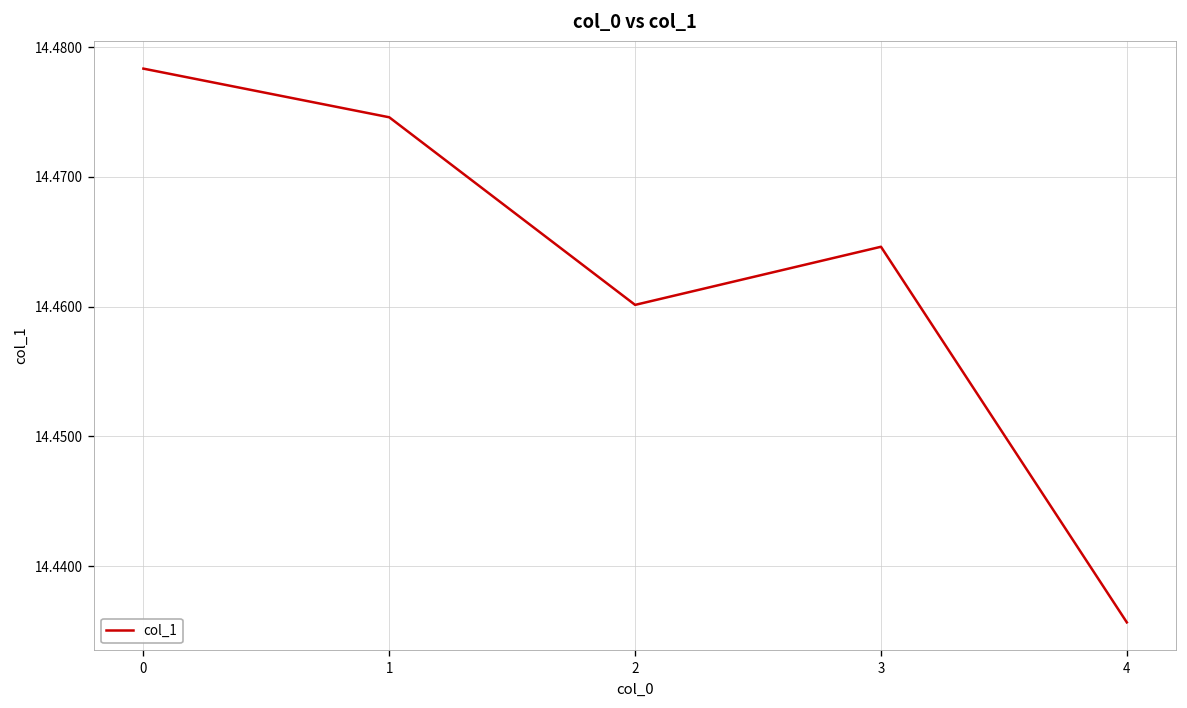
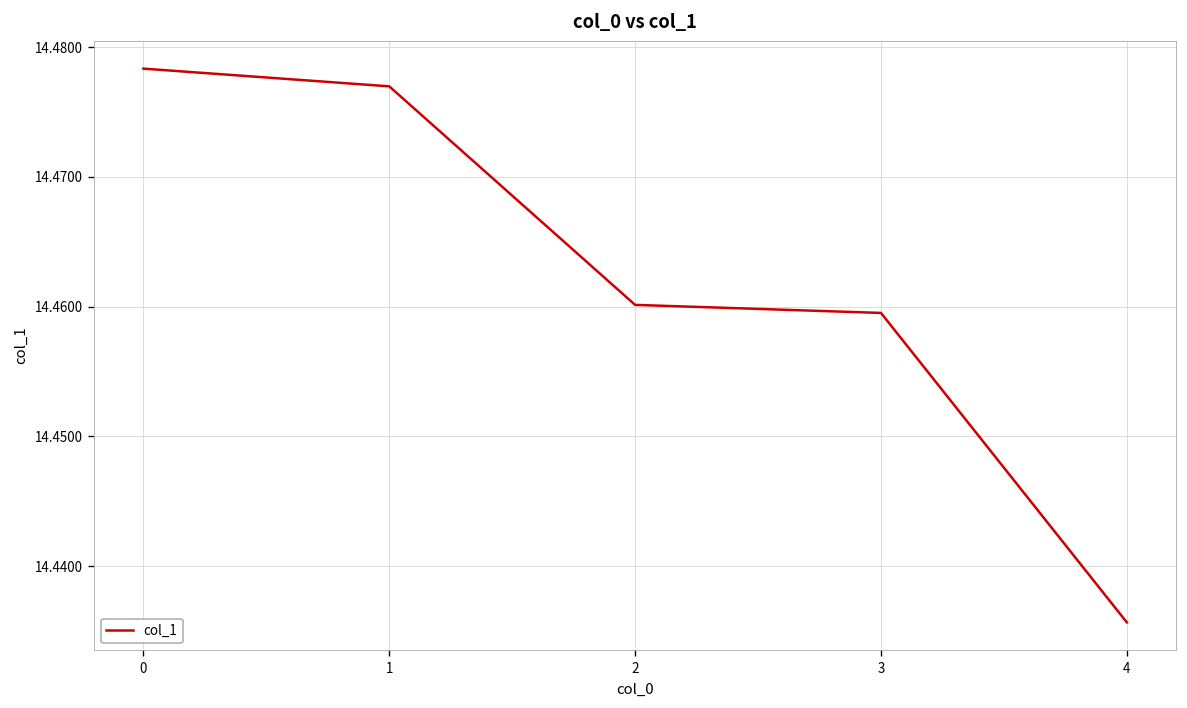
1: 14.4746 -> 14.4770
3: 14.4646 -> 14.4595
